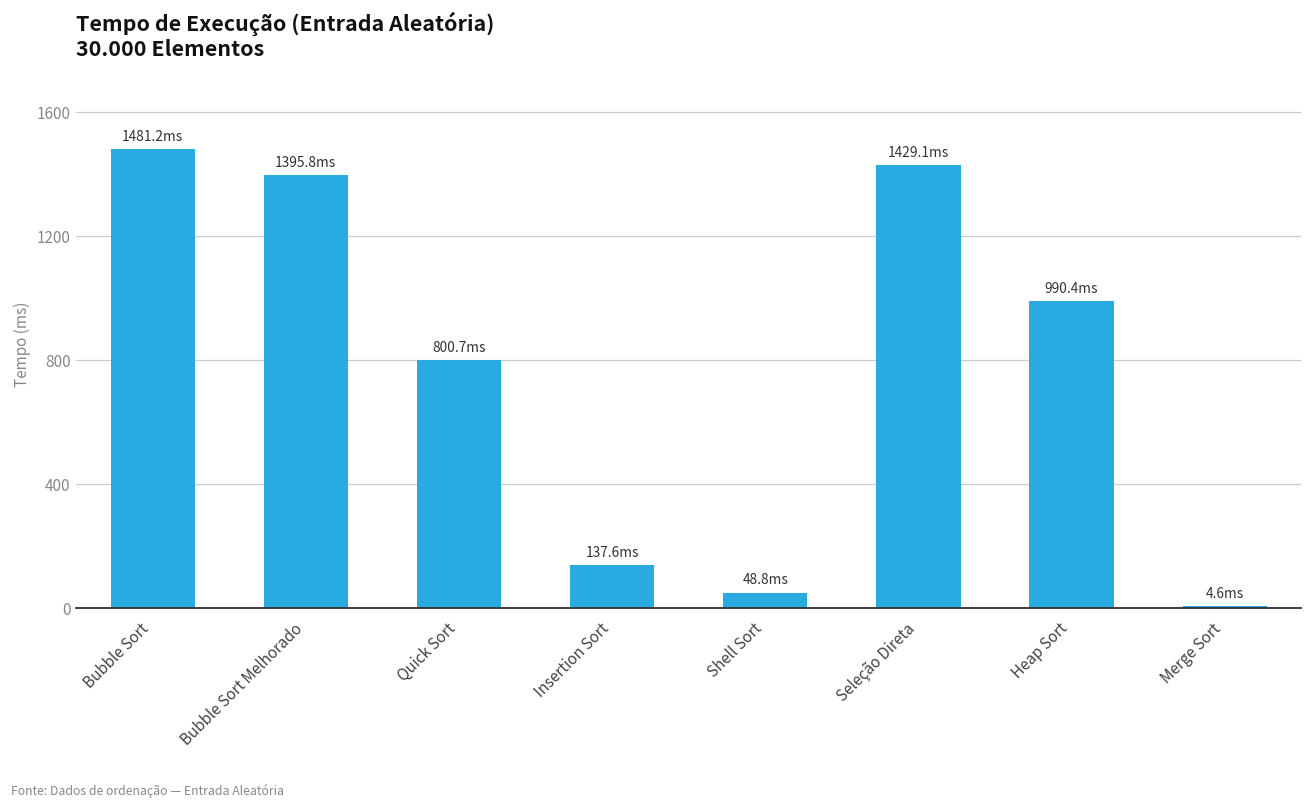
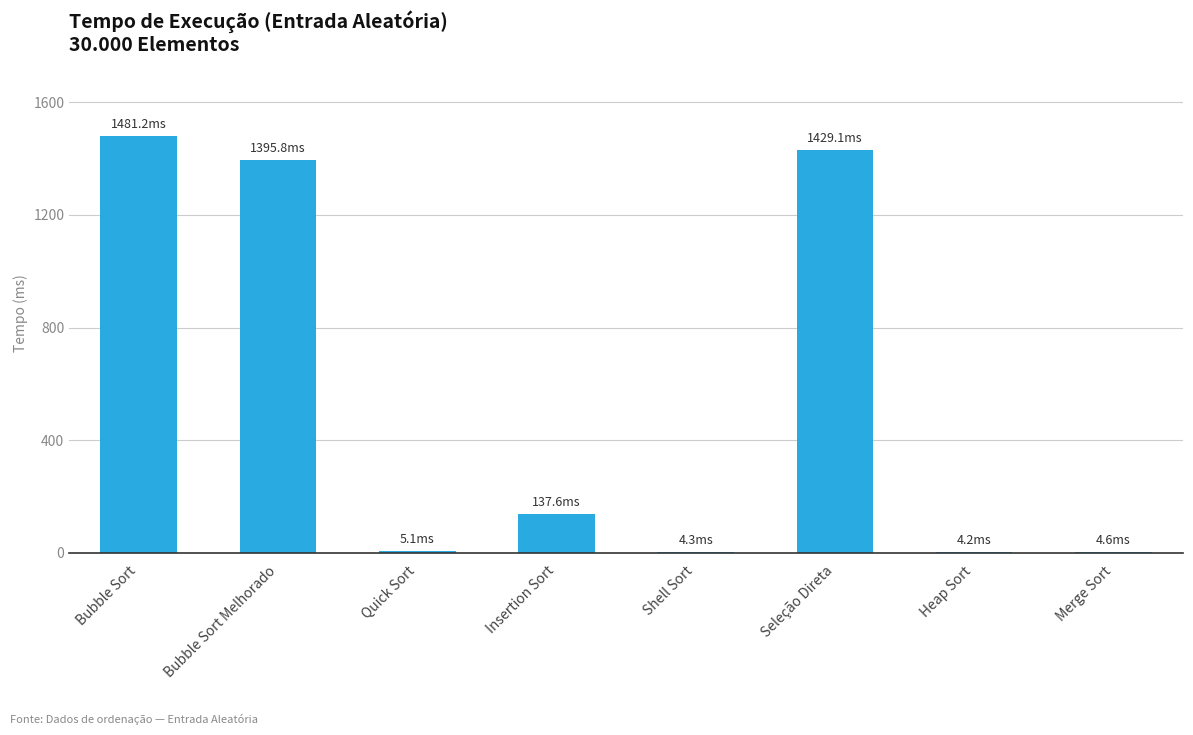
Quick Sort: 800.7 -> 5.1
Shell Sort: 48.8 -> 4.3
Heap Sort: 990.4 -> 4.2
